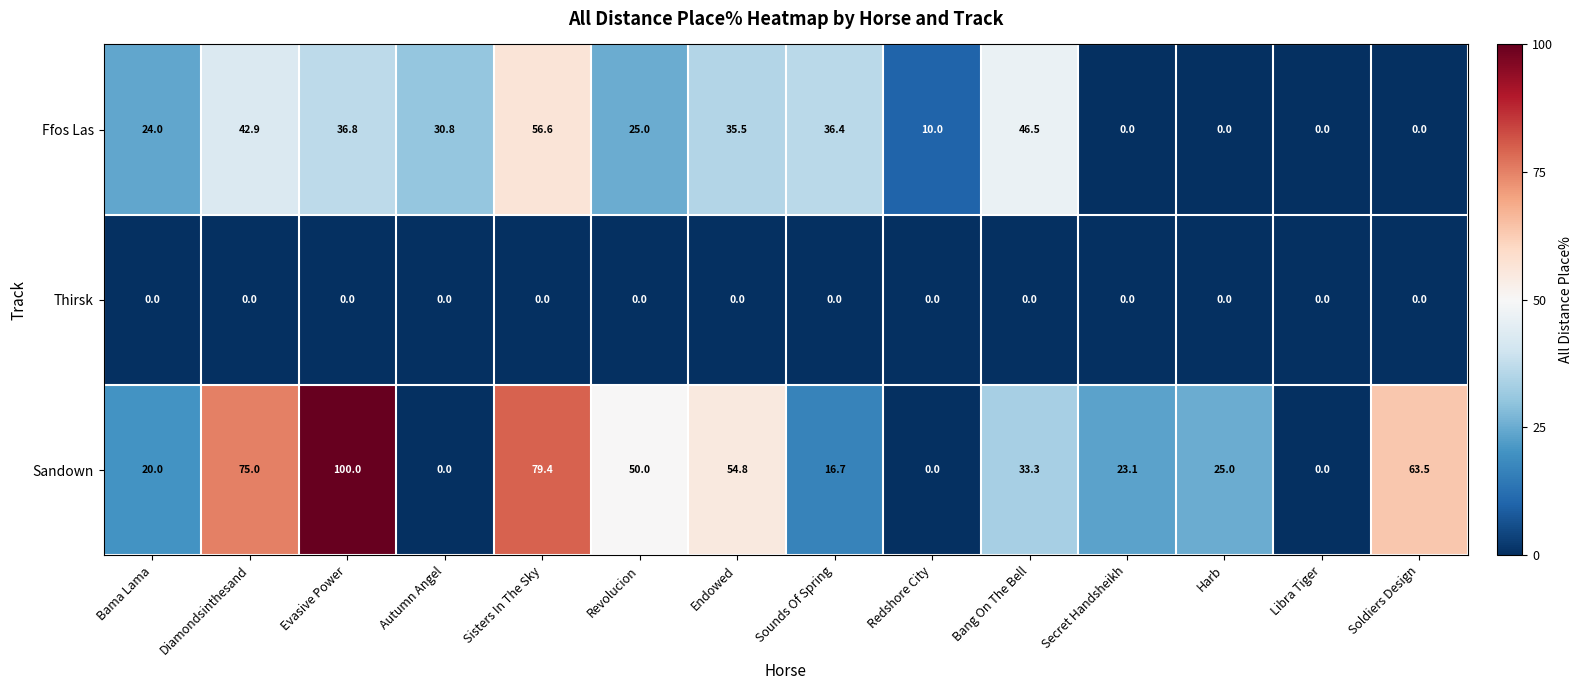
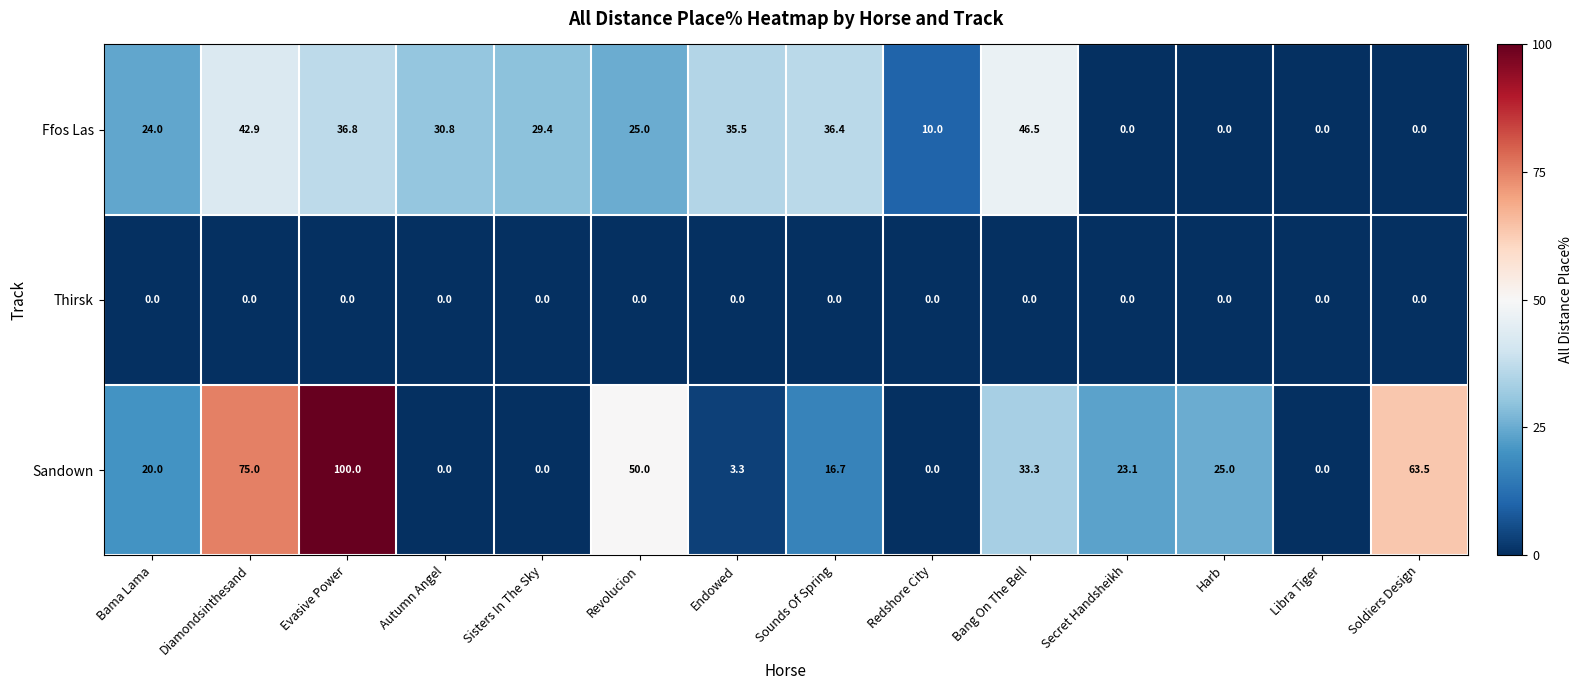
Ffos Las, Sisters In The Sky: 56.6 -> 29.4
Sandown, Sisters In The Sky: 79.4 -> 0.0
Sandown, Endowed: 54.8 -> 3.3
